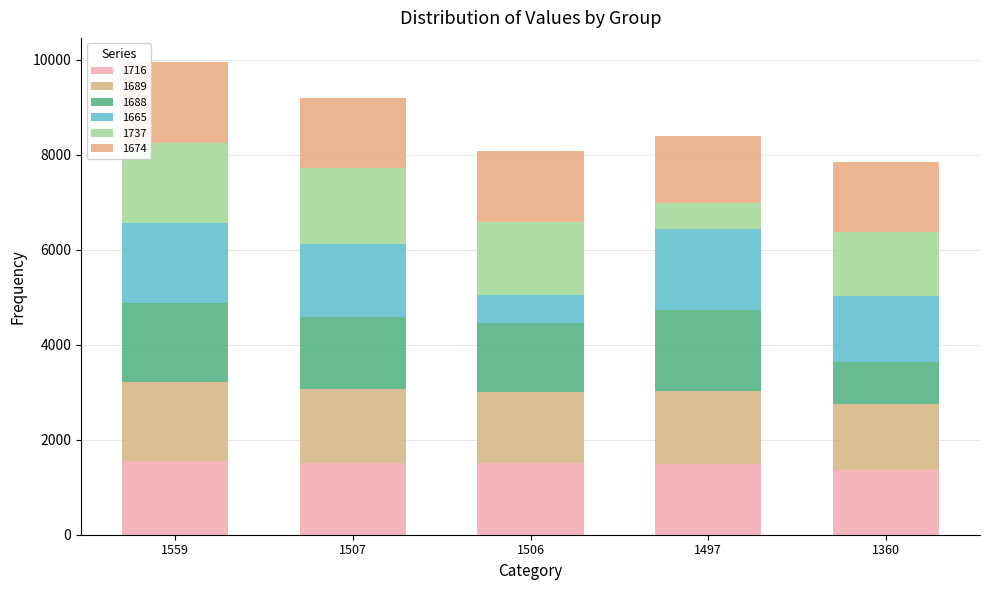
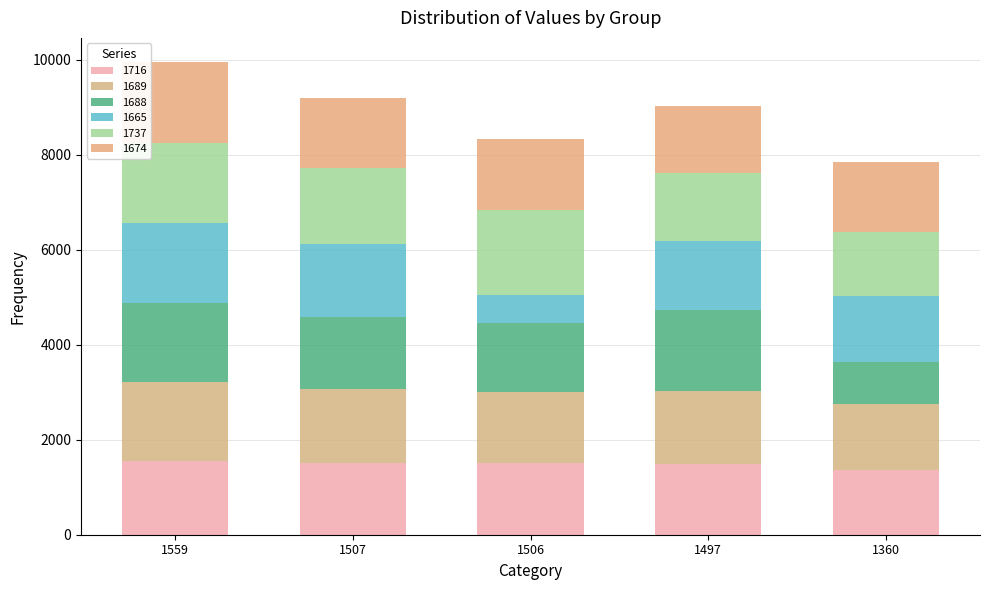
1737, 1506: 1500 -> 1800
1665, 1497: 1700 -> 1500
1737, 1497: 500 -> 1400
